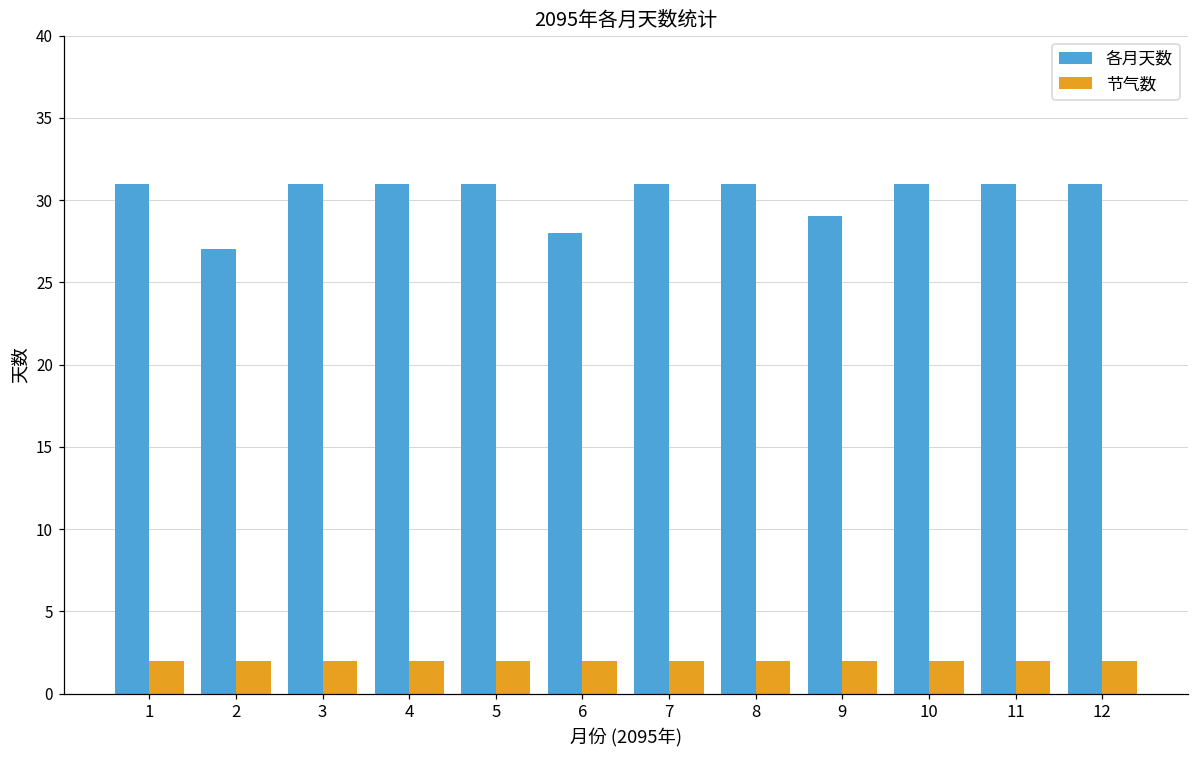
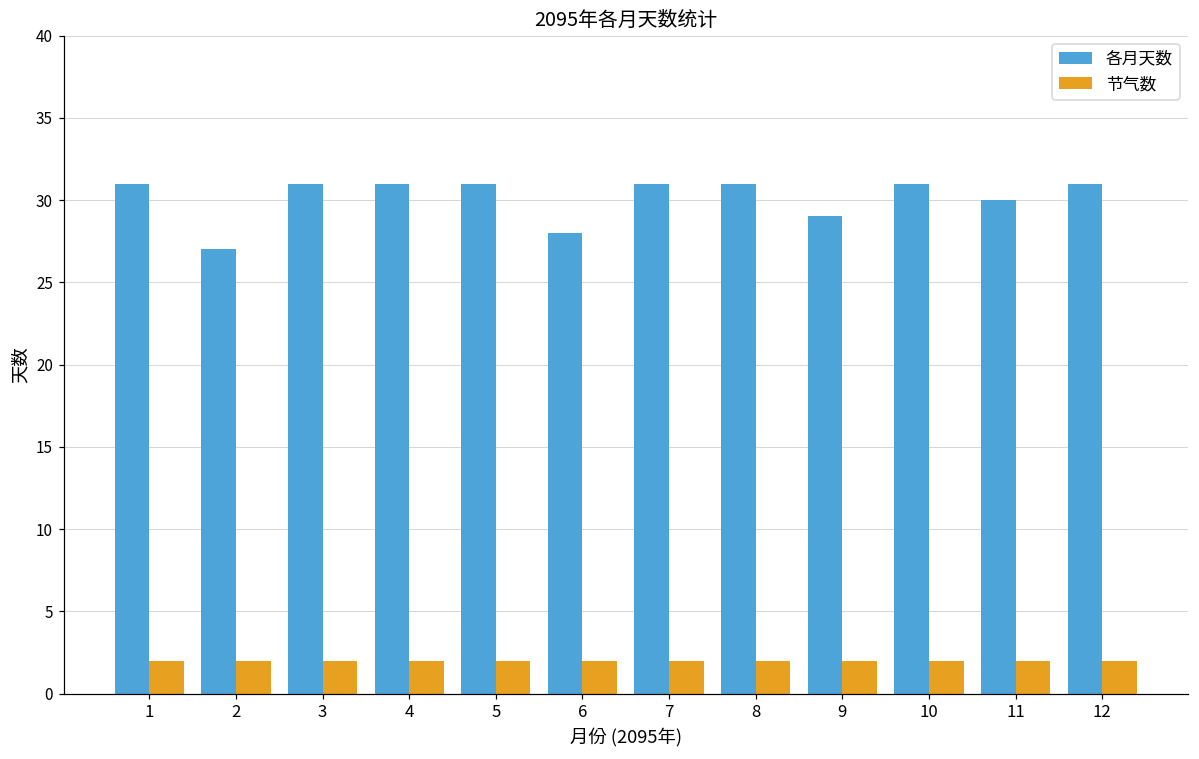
各月天数, 11: 31 -> 30
